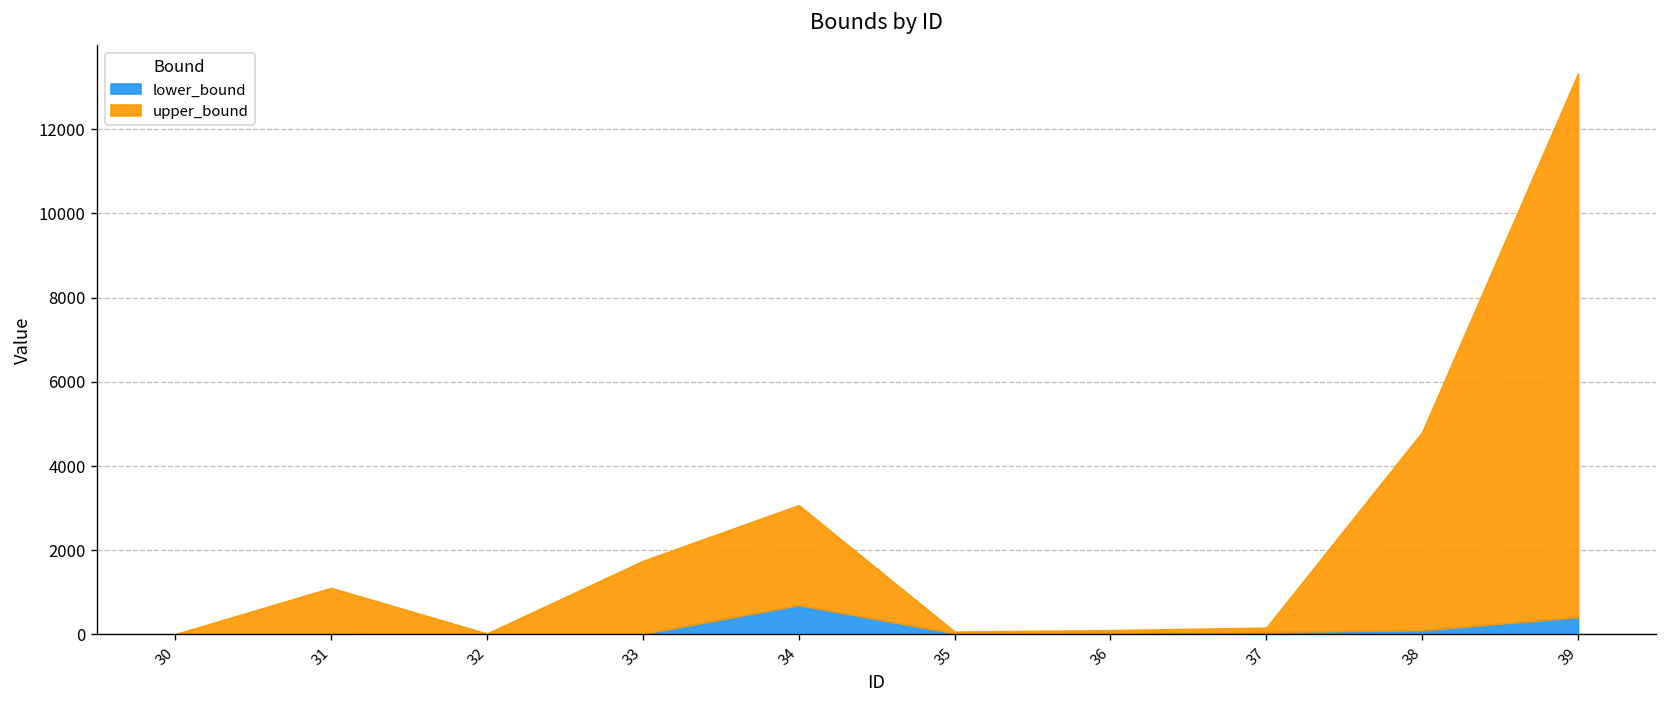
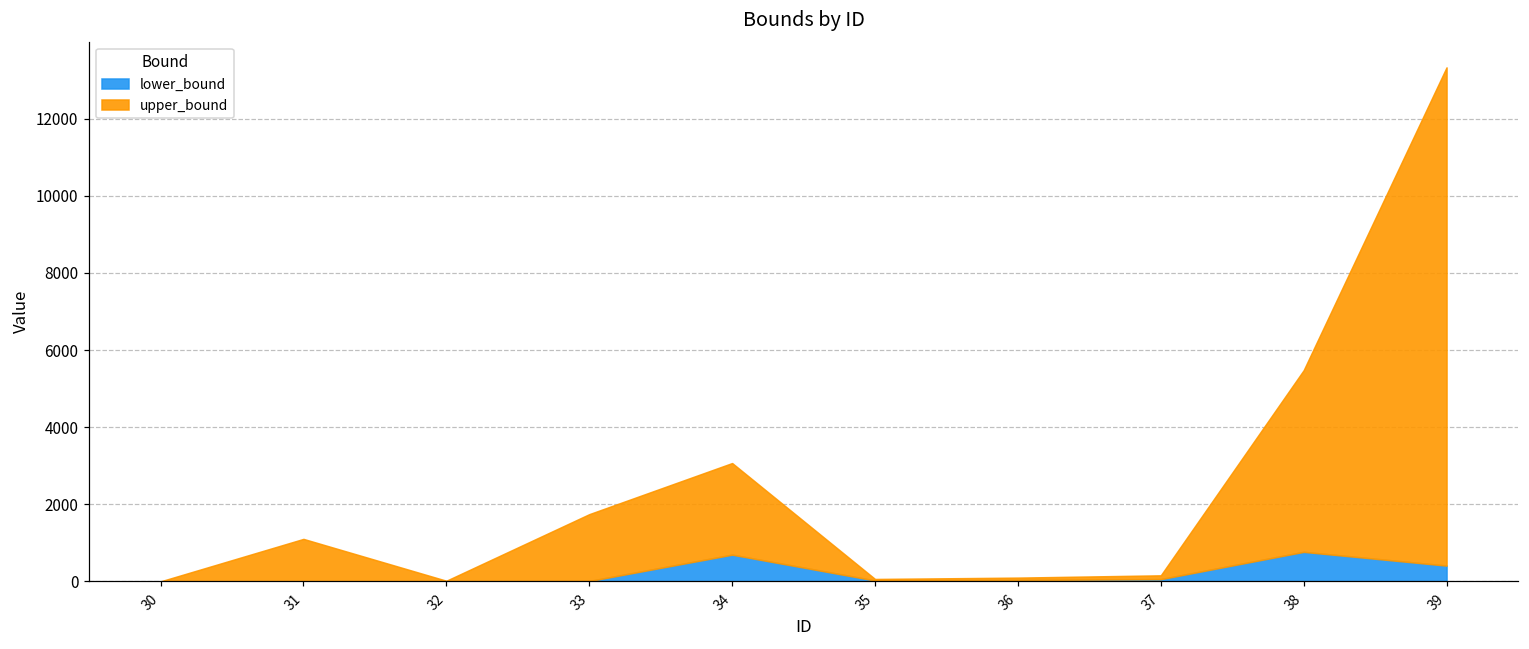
lower_bound, 38: 100 -> 800
